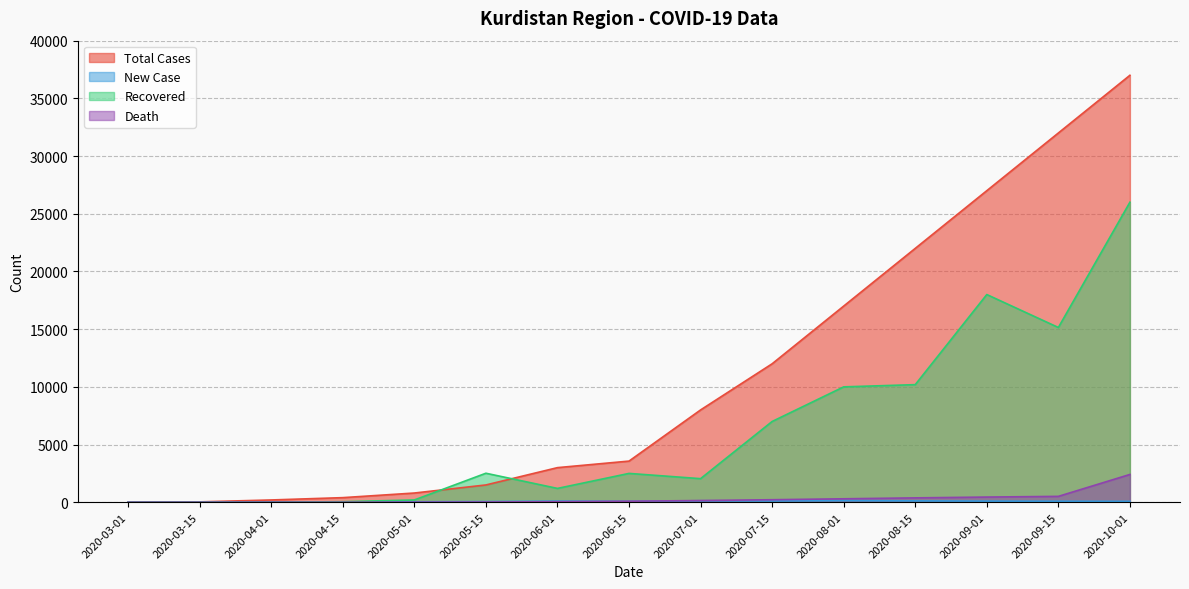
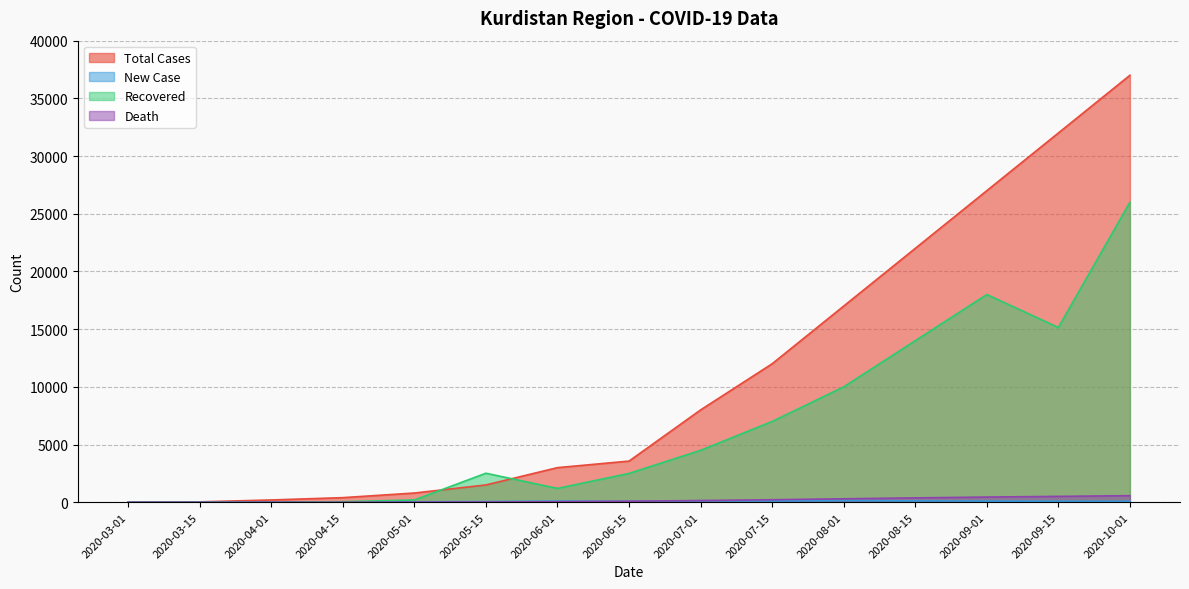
Recovered, 2020-07-01: 2000 -> 4500
Recovered, 2020-08-15: 10200 -> 14000
Death, 2020-10-01: 2400 -> 600
